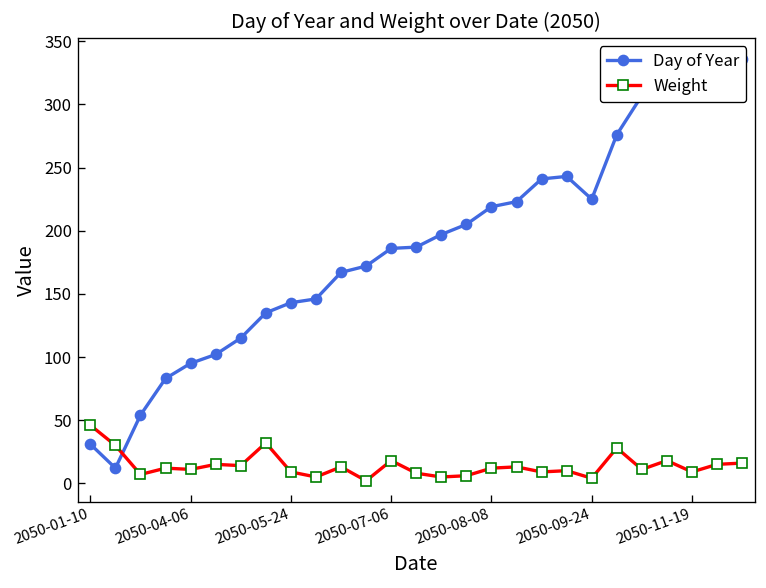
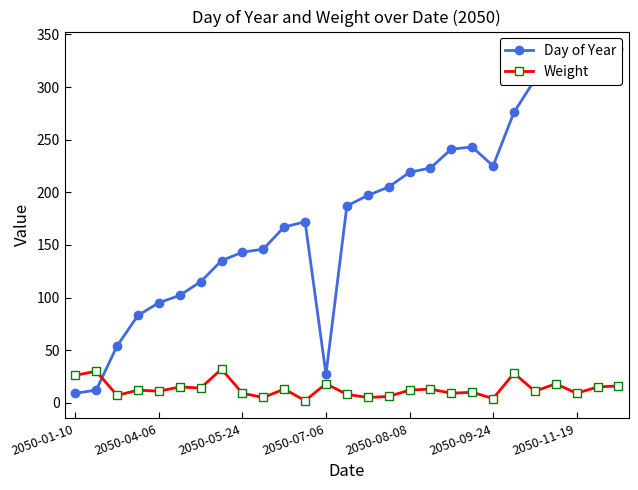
Day of Year, 2050-01-10: 31 -> 9
Weight, 2050-01-10: 46 -> 26
Day of Year, 2050-07-06: 186 -> 27
